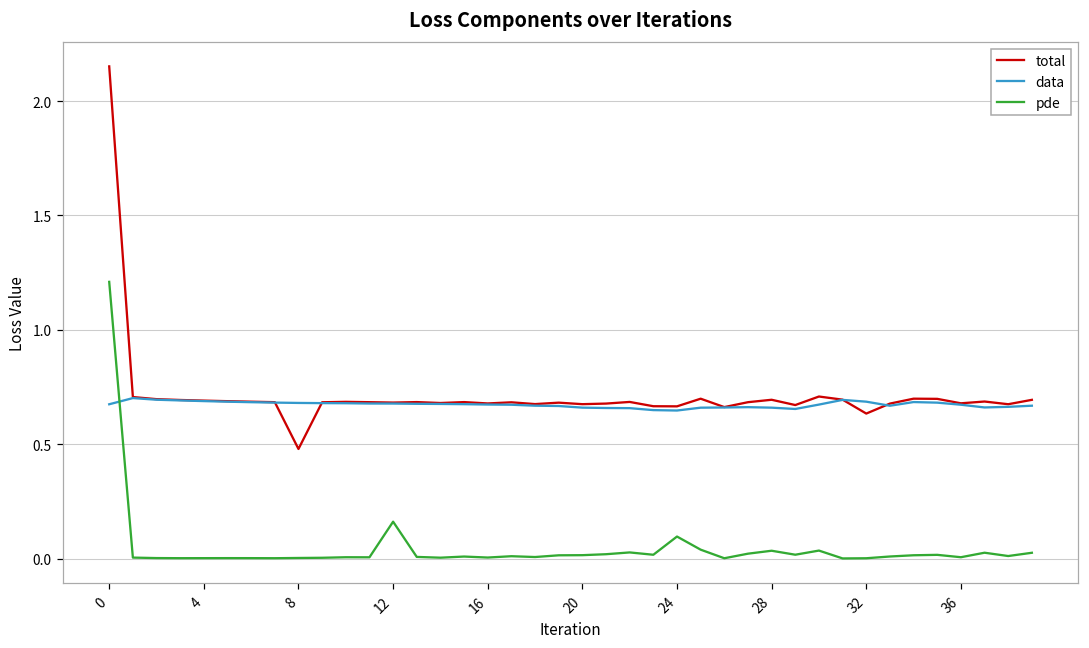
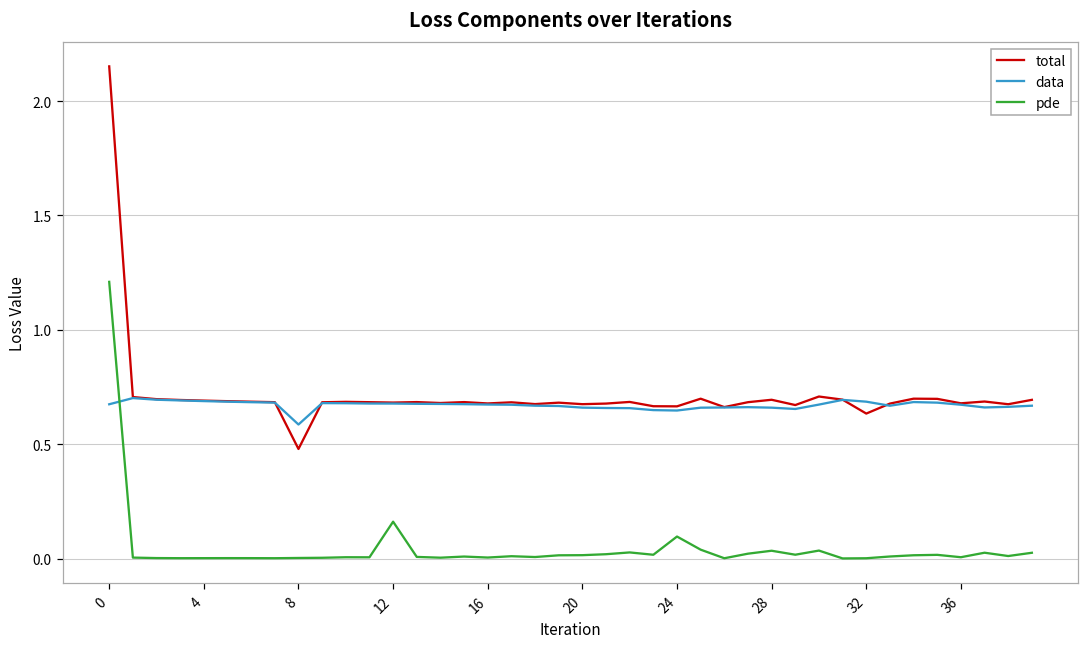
data, 8: 0.68 -> 0.59
